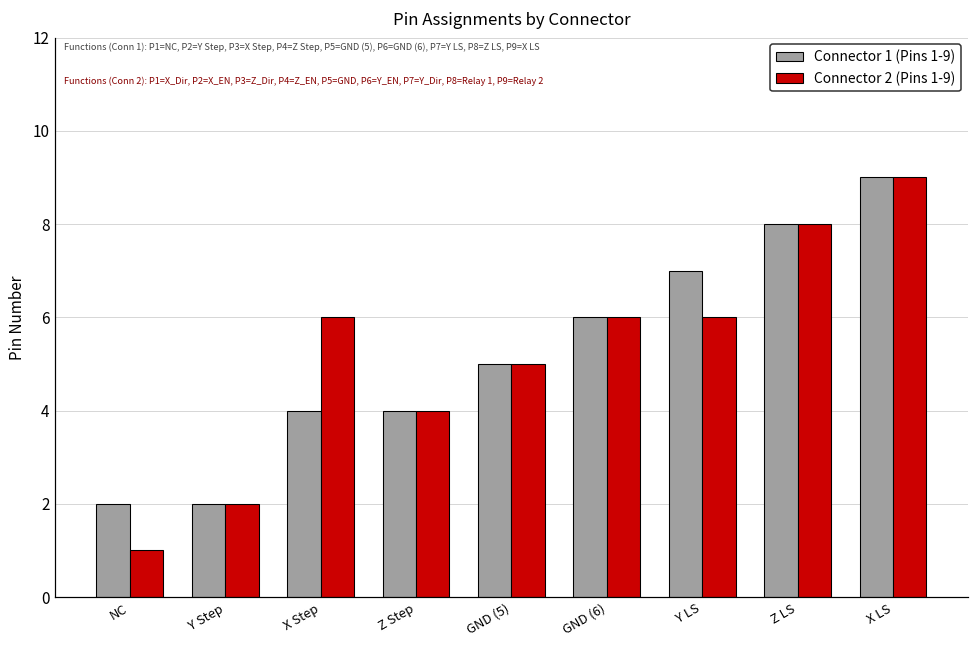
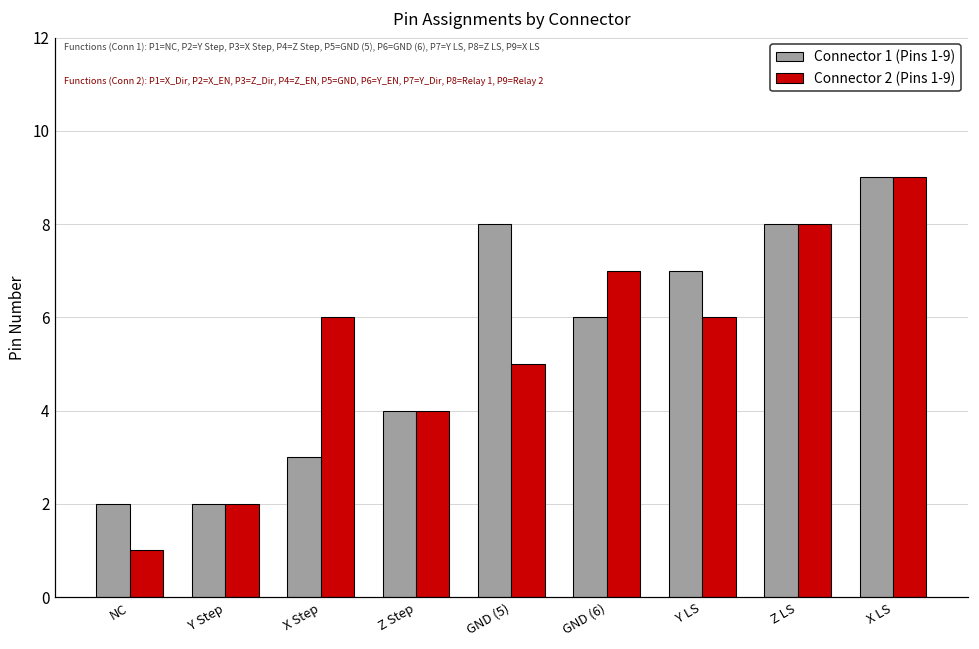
Connector 1 (Pins 1-9), X Step: 4 -> 3
Connector 1 (Pins 1-9), GND (5): 5 -> 8
Connector 2 (Pins 1-9), GND (6): 6 -> 7
